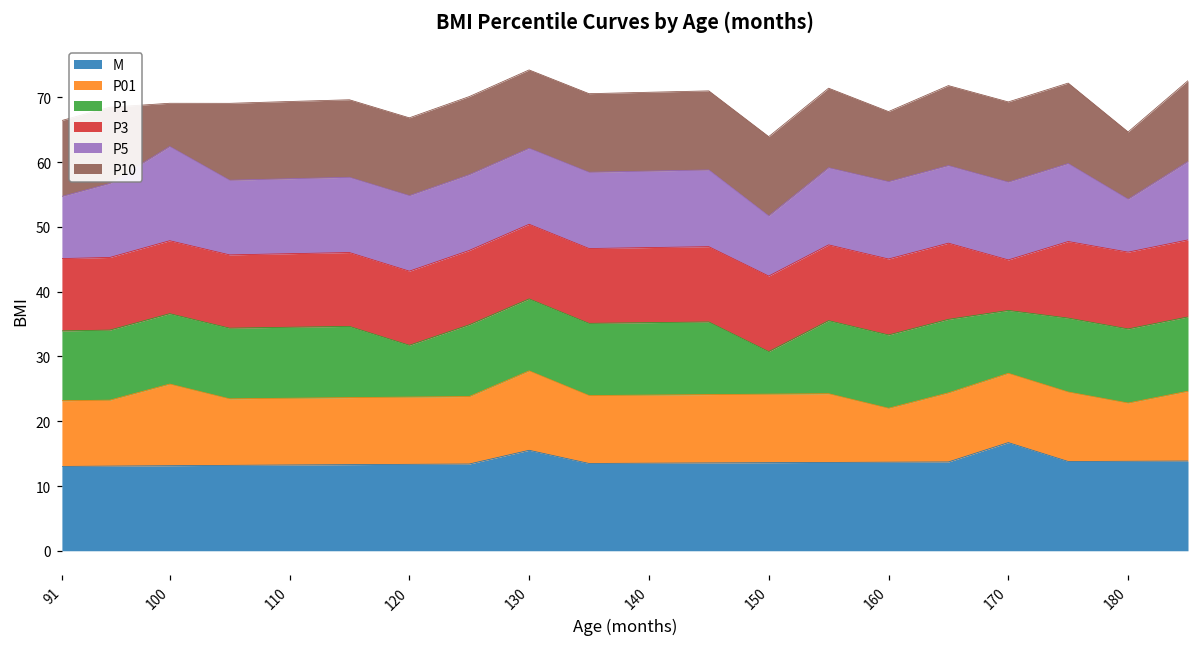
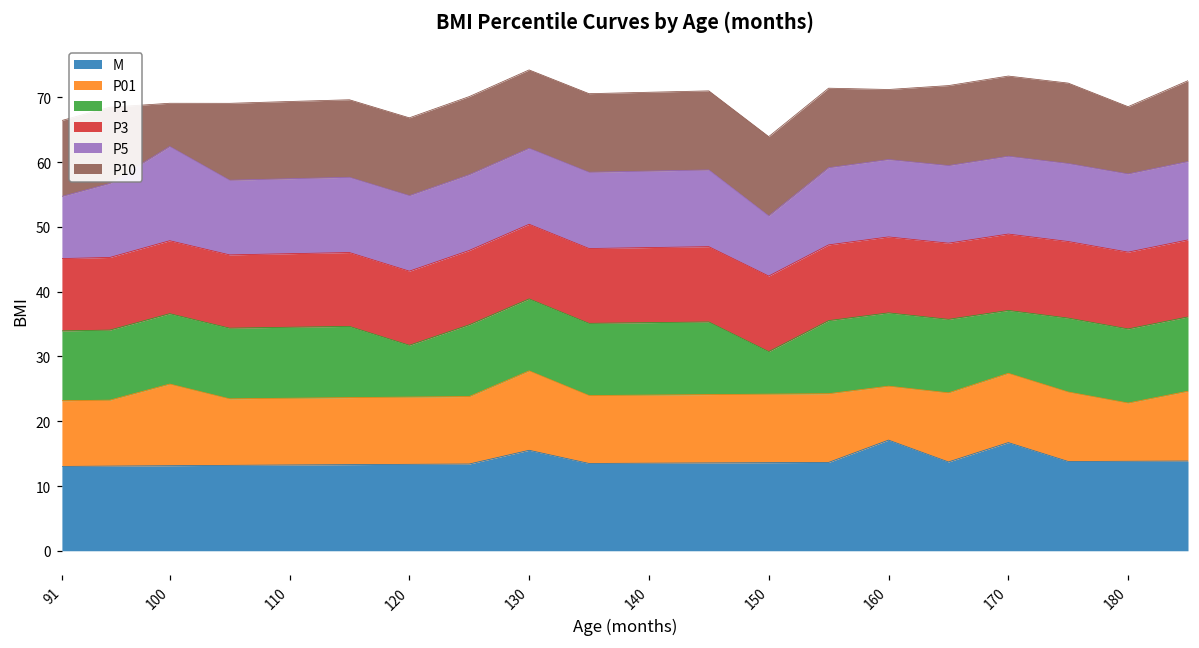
M, 160: 14 -> 17
P3, 170: 8 -> 12
P5, 180: 8 -> 12
